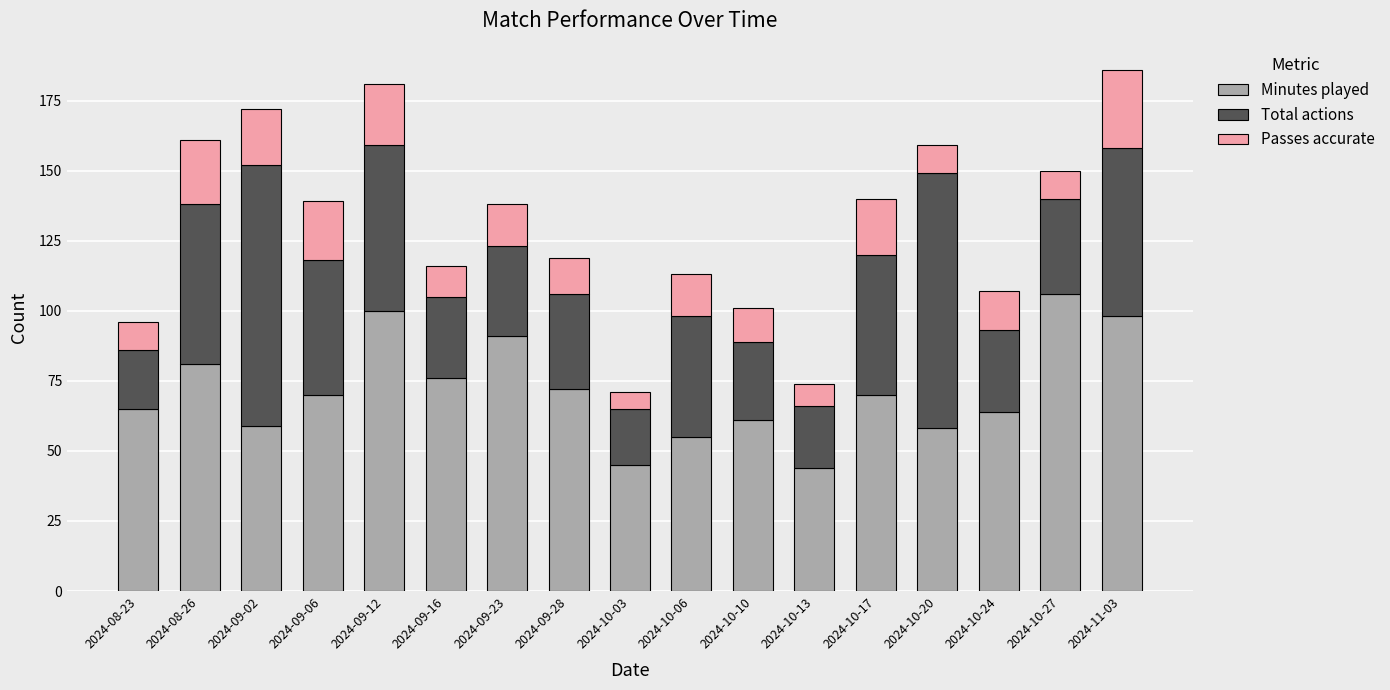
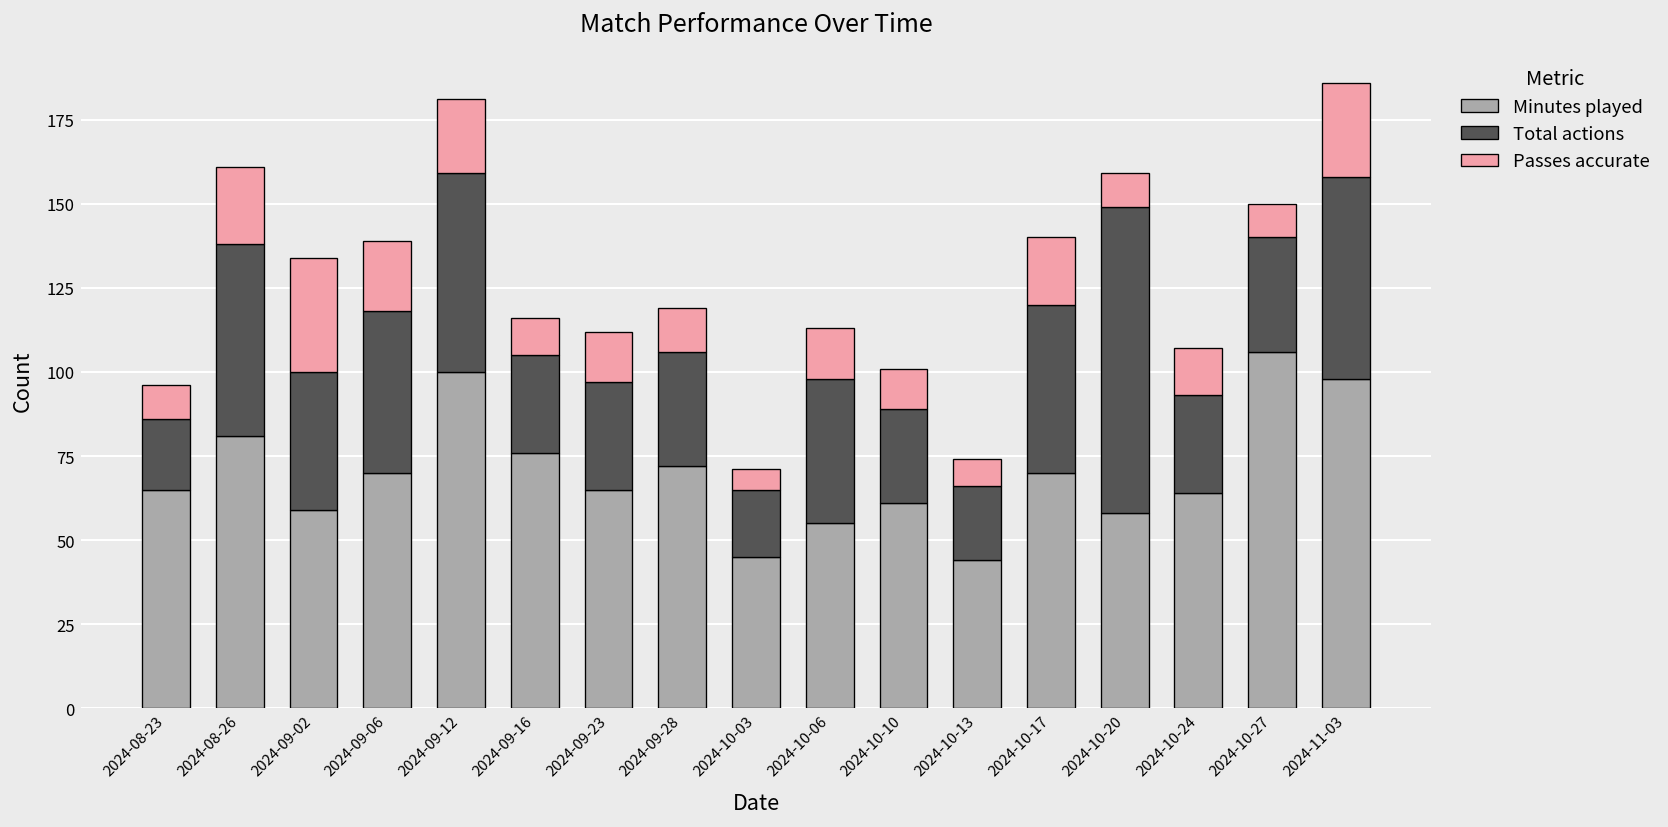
Total actions, 2024-09-02: 93 -> 41
Passes accurate, 2024-09-02: 20 -> 34
Minutes played, 2024-09-23: 91 -> 65
